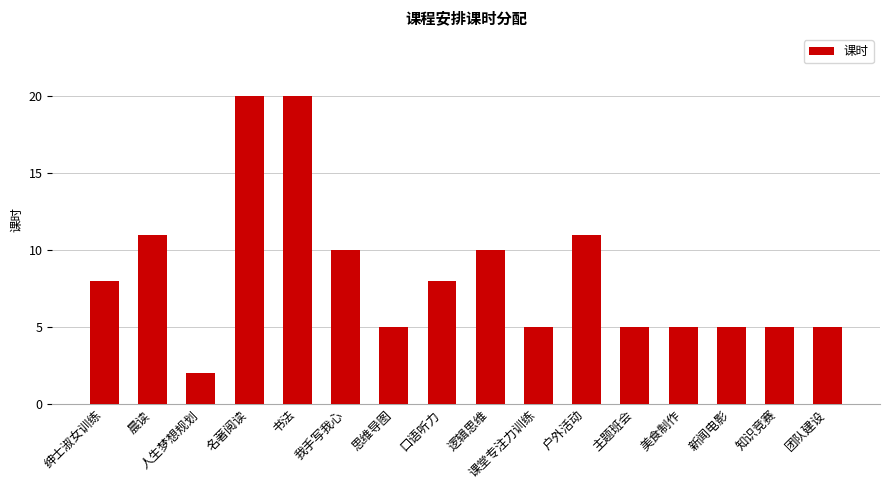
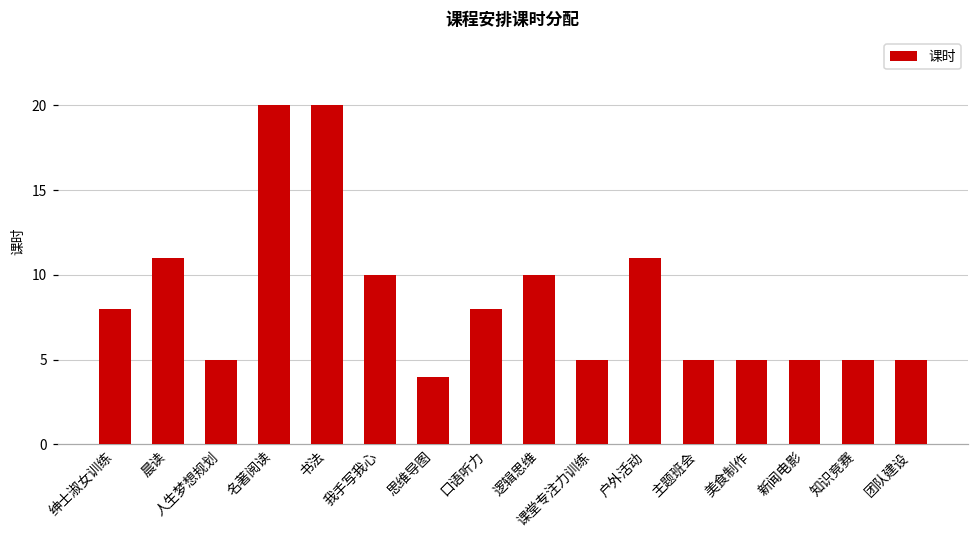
人生梦想规划: 2 -> 5
思维导图: 5 -> 4
